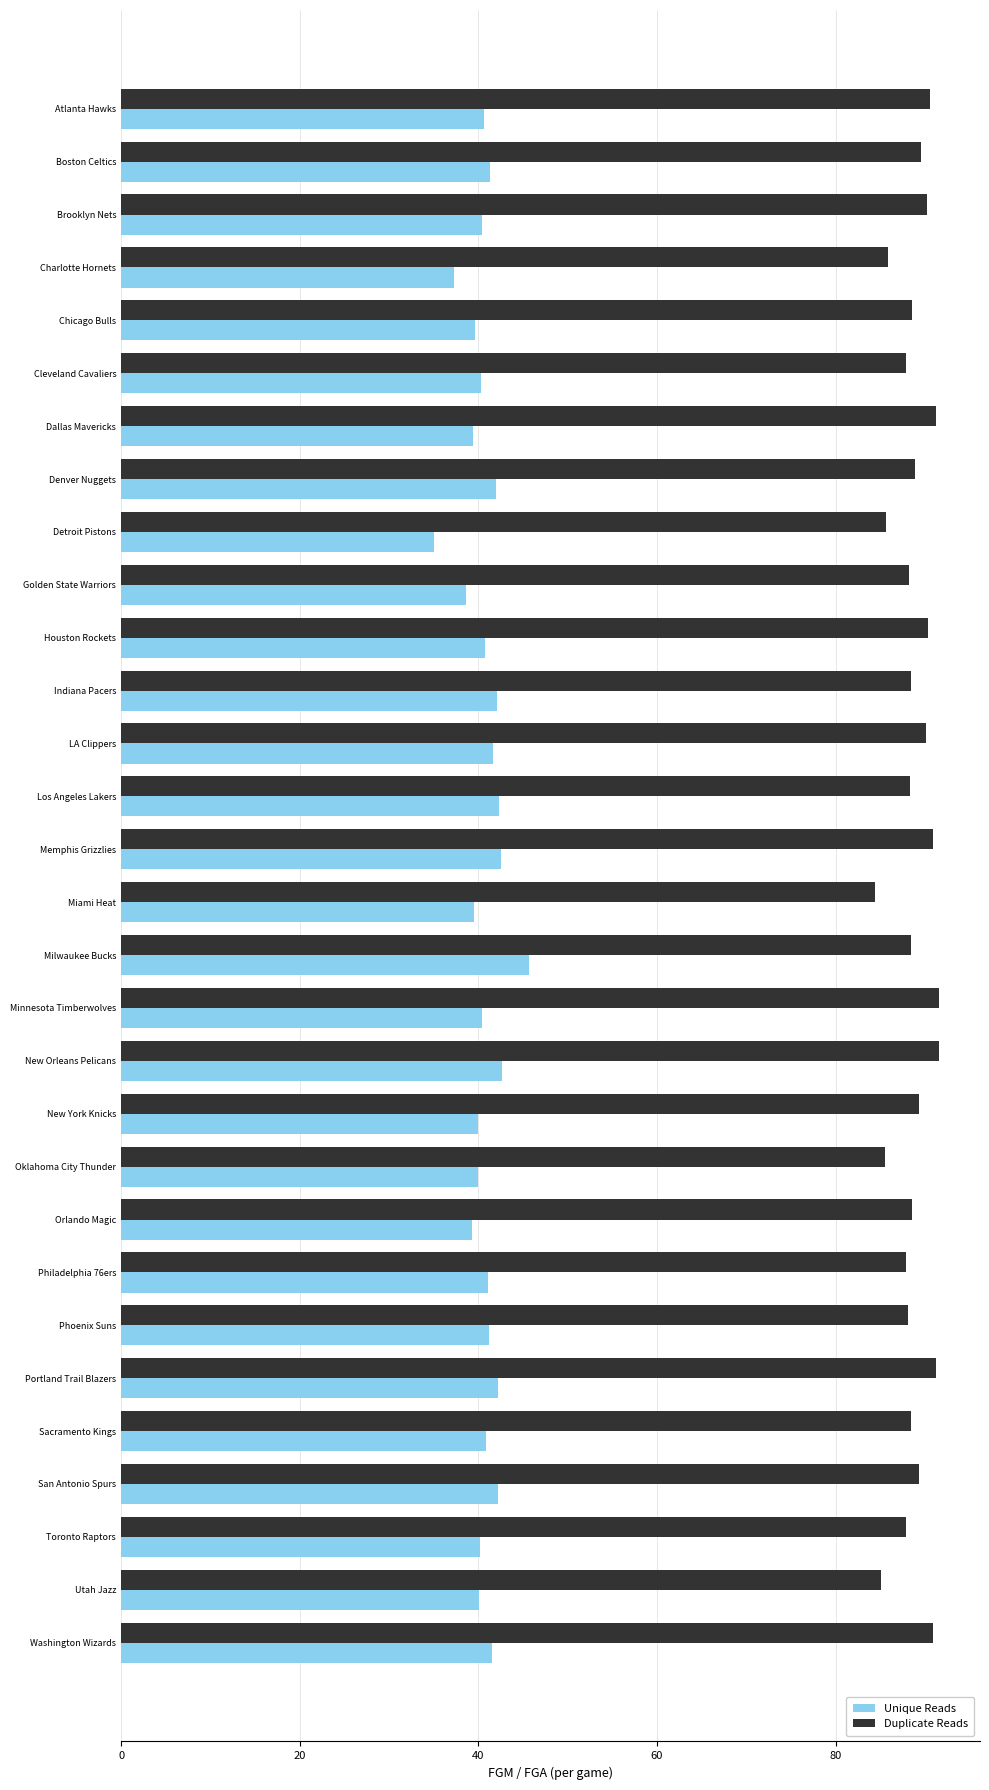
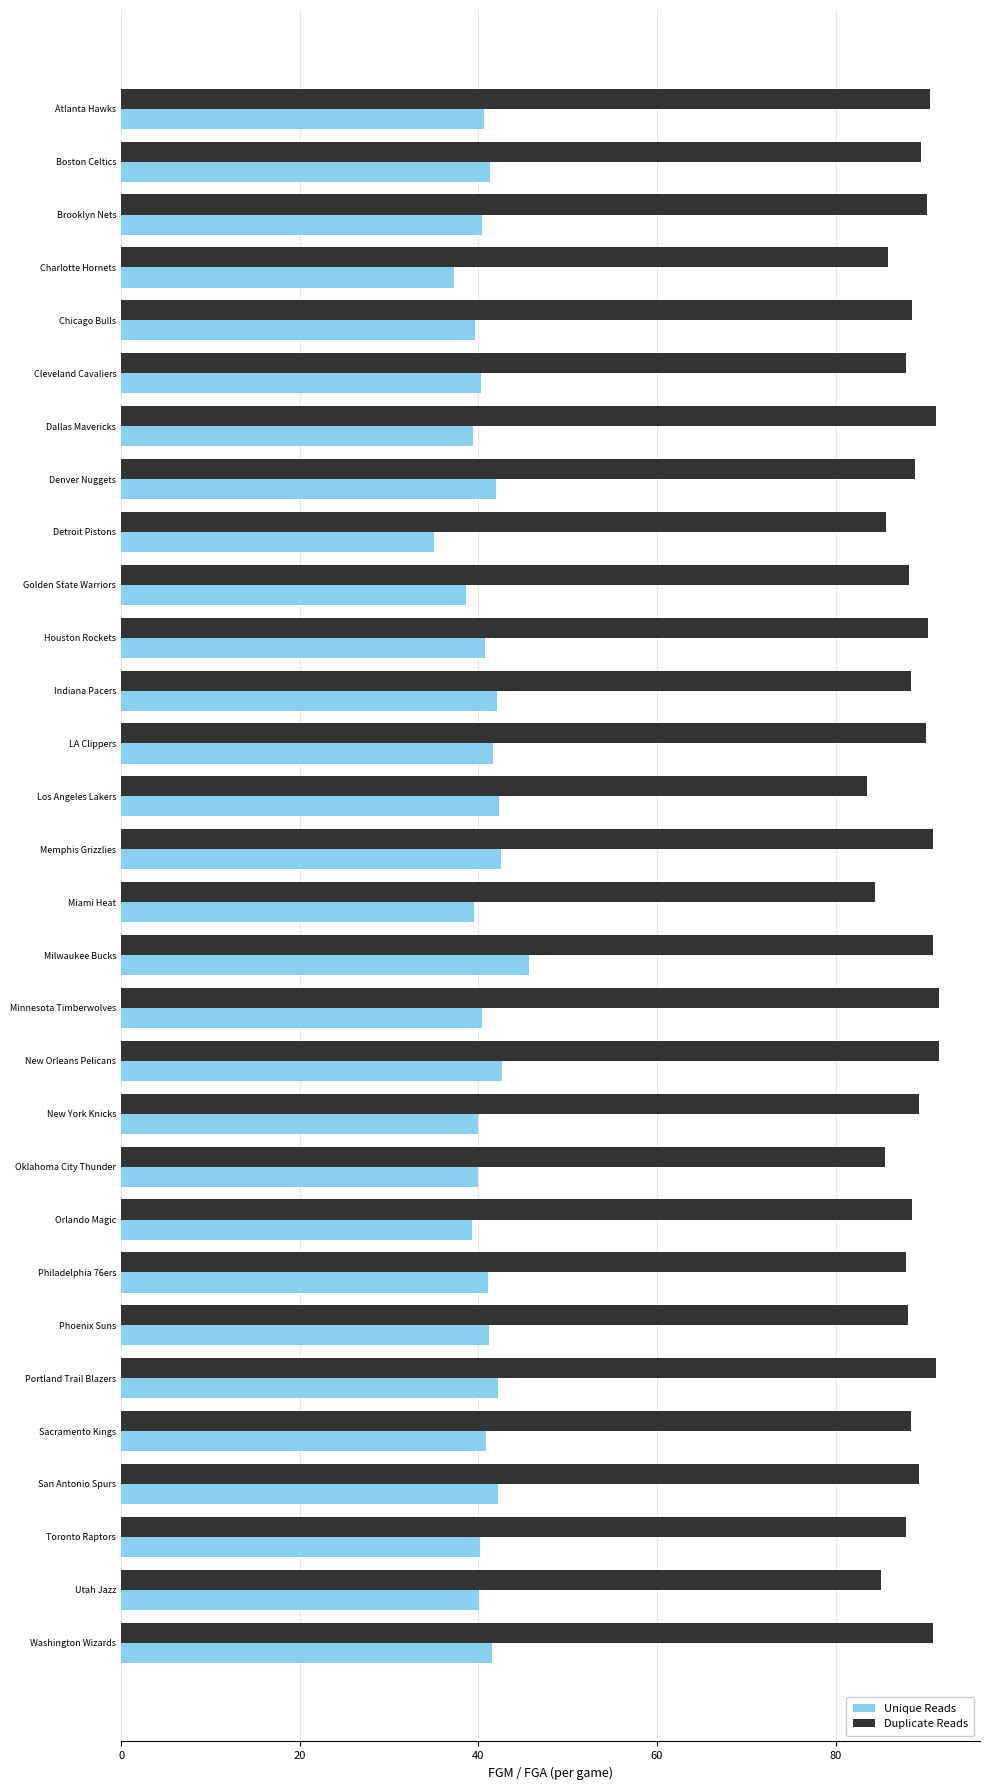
Duplicate Reads, Los Angeles Lakers: 88 -> 84
Duplicate Reads, Milwaukee Bucks: 89 -> 91
